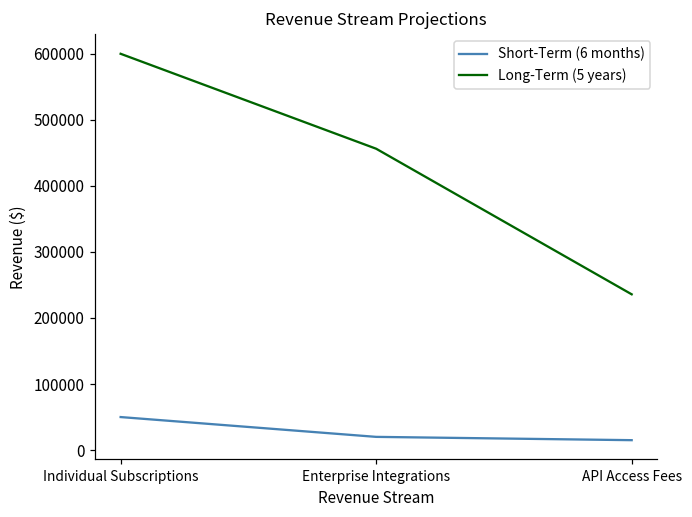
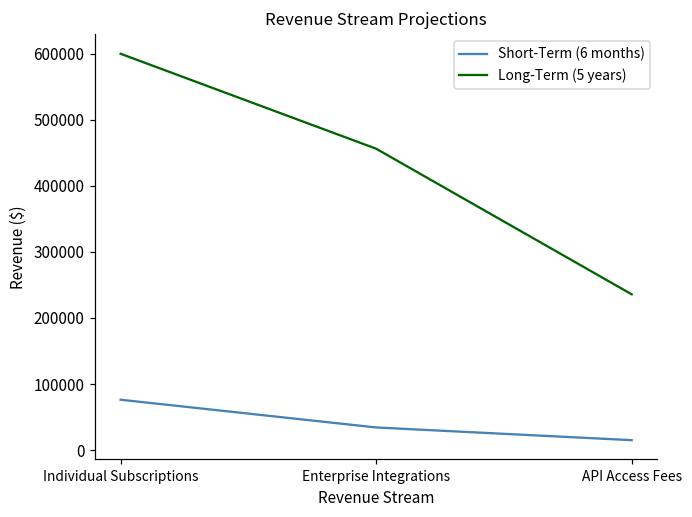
Short-Term (6 months), Individual Subscriptions: 50000 -> 80000
Short-Term (6 months), Enterprise Integrations: 20000 -> 30000
